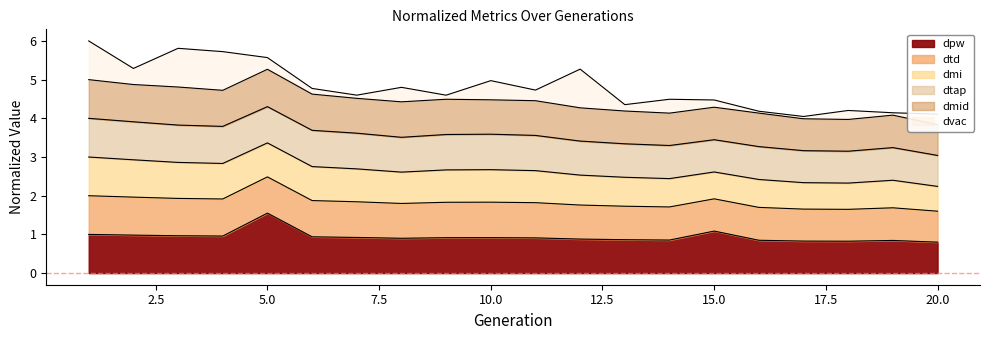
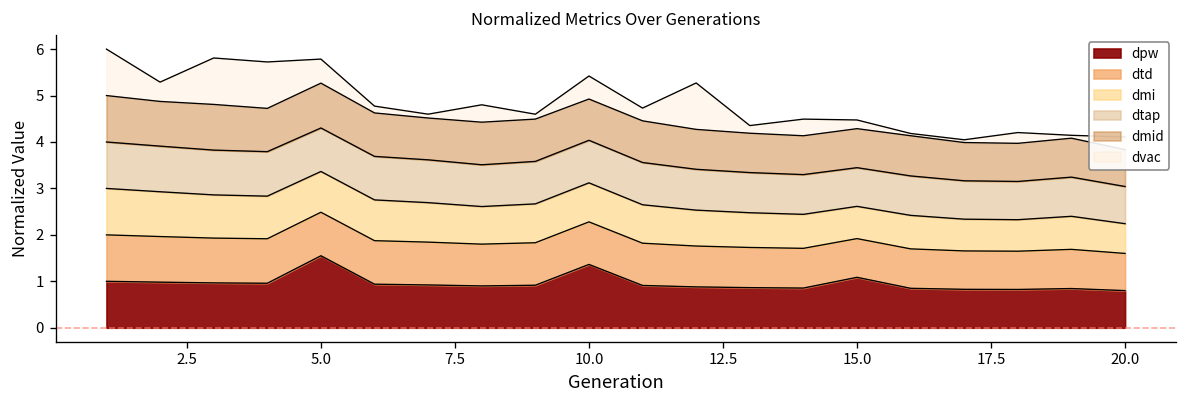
dvac, 5.0: 0.3 -> 0.5
dpw, 10.0: 0.9 -> 1.4
